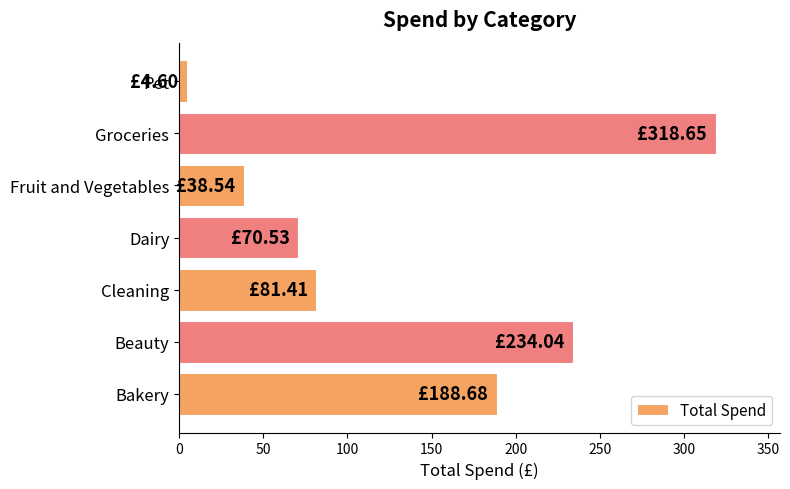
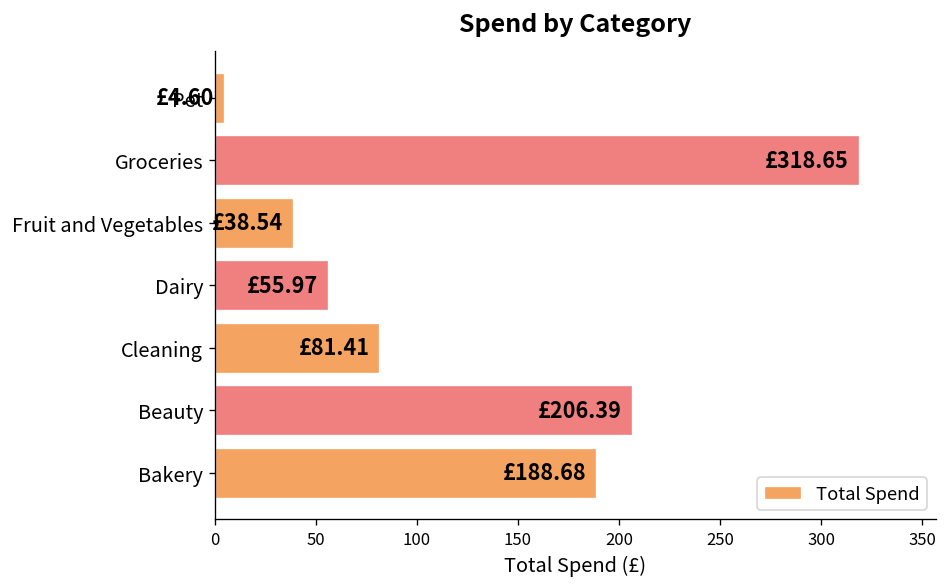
Dairy: £70.53 -> £55.97
Beauty: £234.04 -> £206.39
